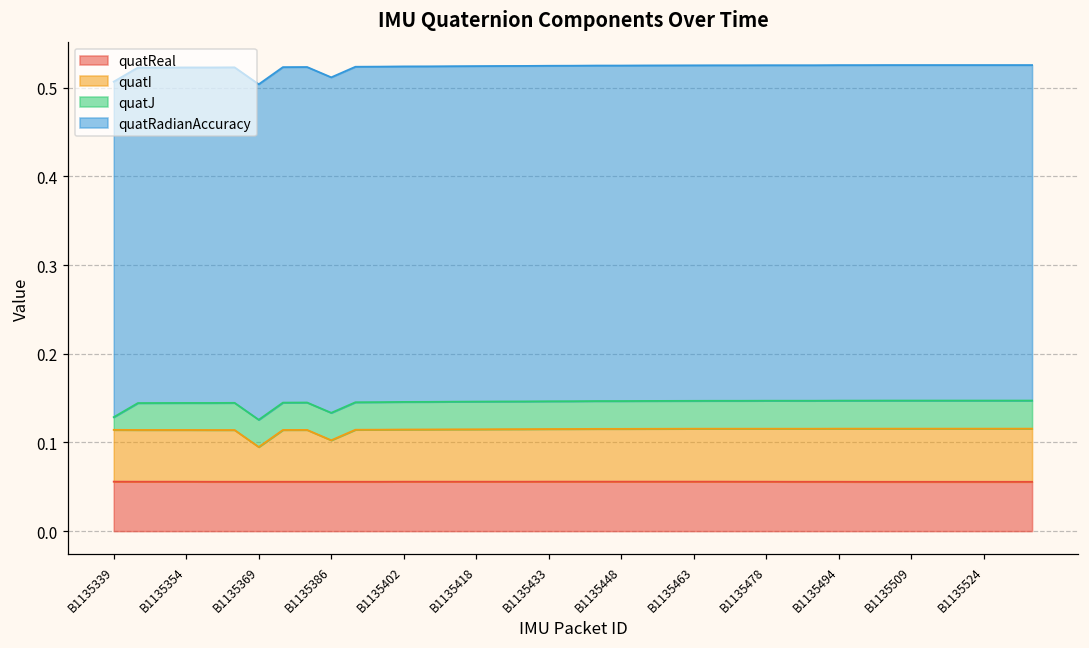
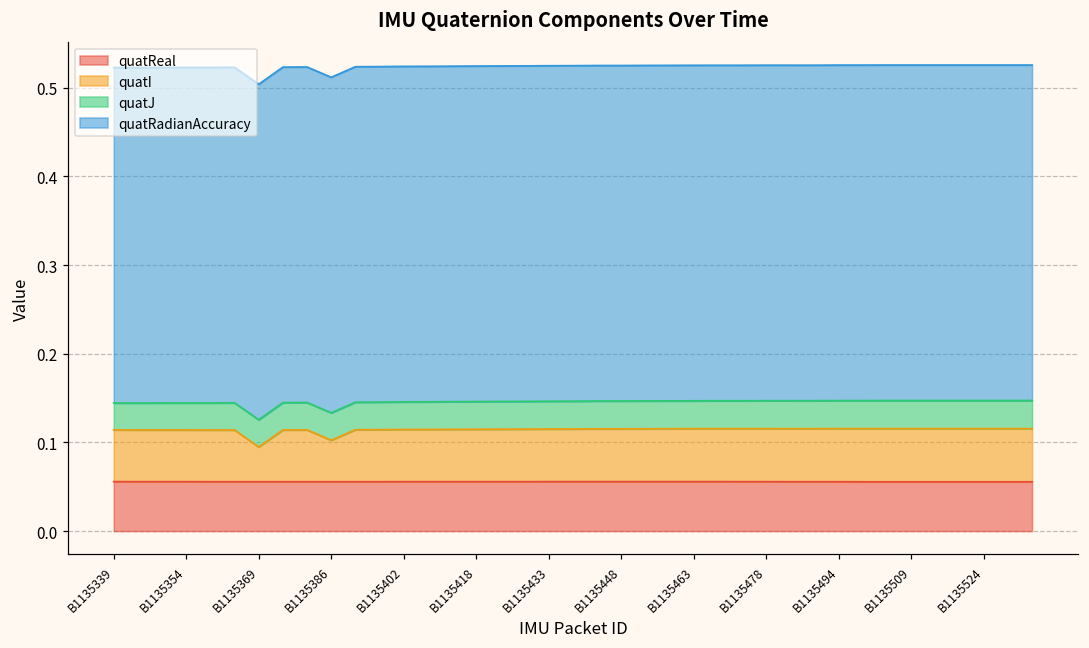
quatJ, B1135339: 0.01 -> 0.03
